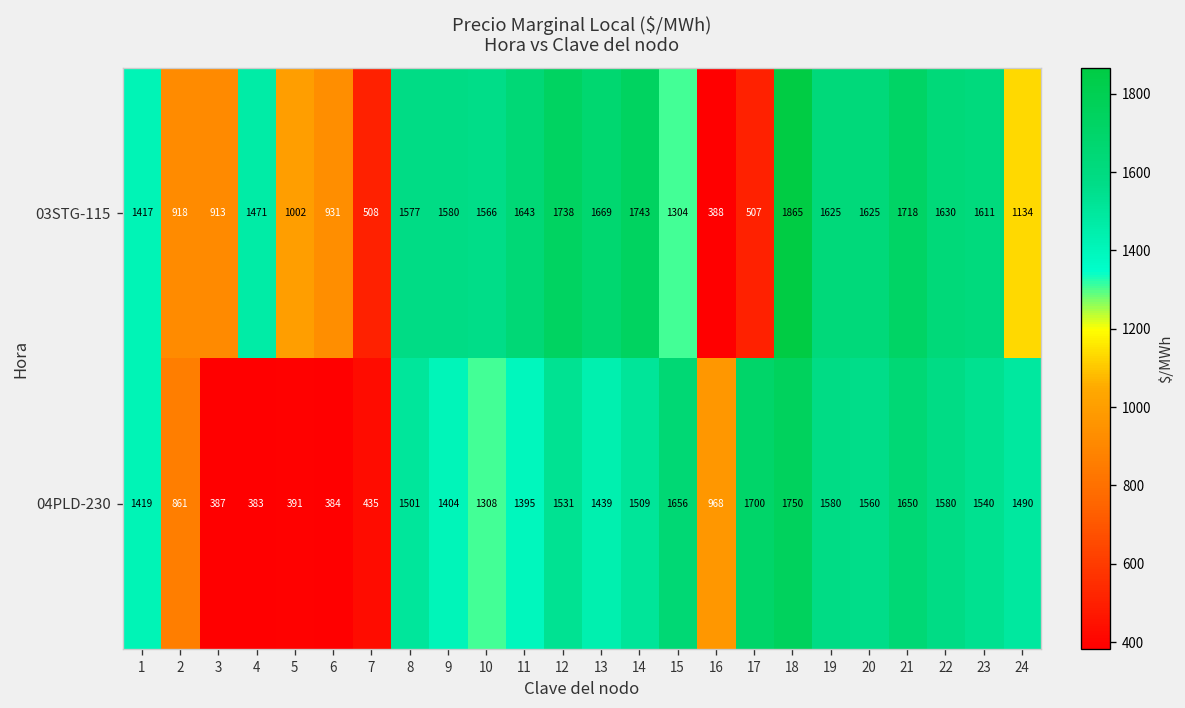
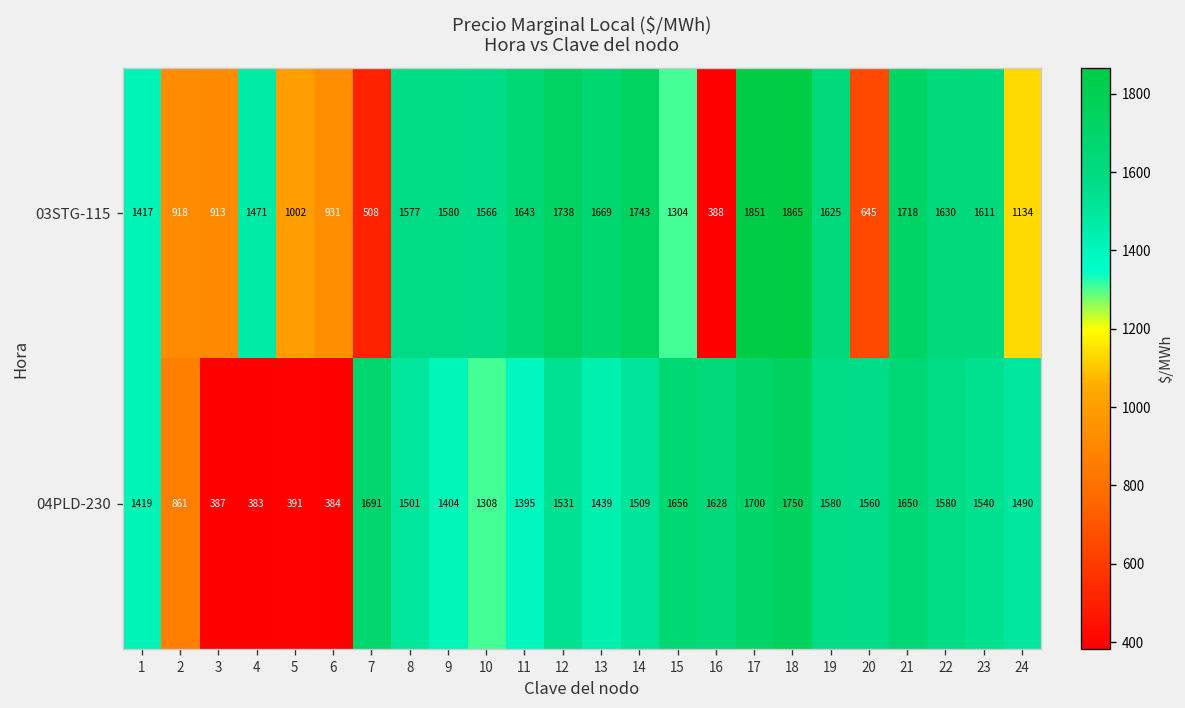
03STG-115, 17: 507 -> 1851
03STG-115, 20: 1625 -> 645
04PLD-230, 7: 435 -> 1691
04PLD-230, 16: 968 -> 1628
